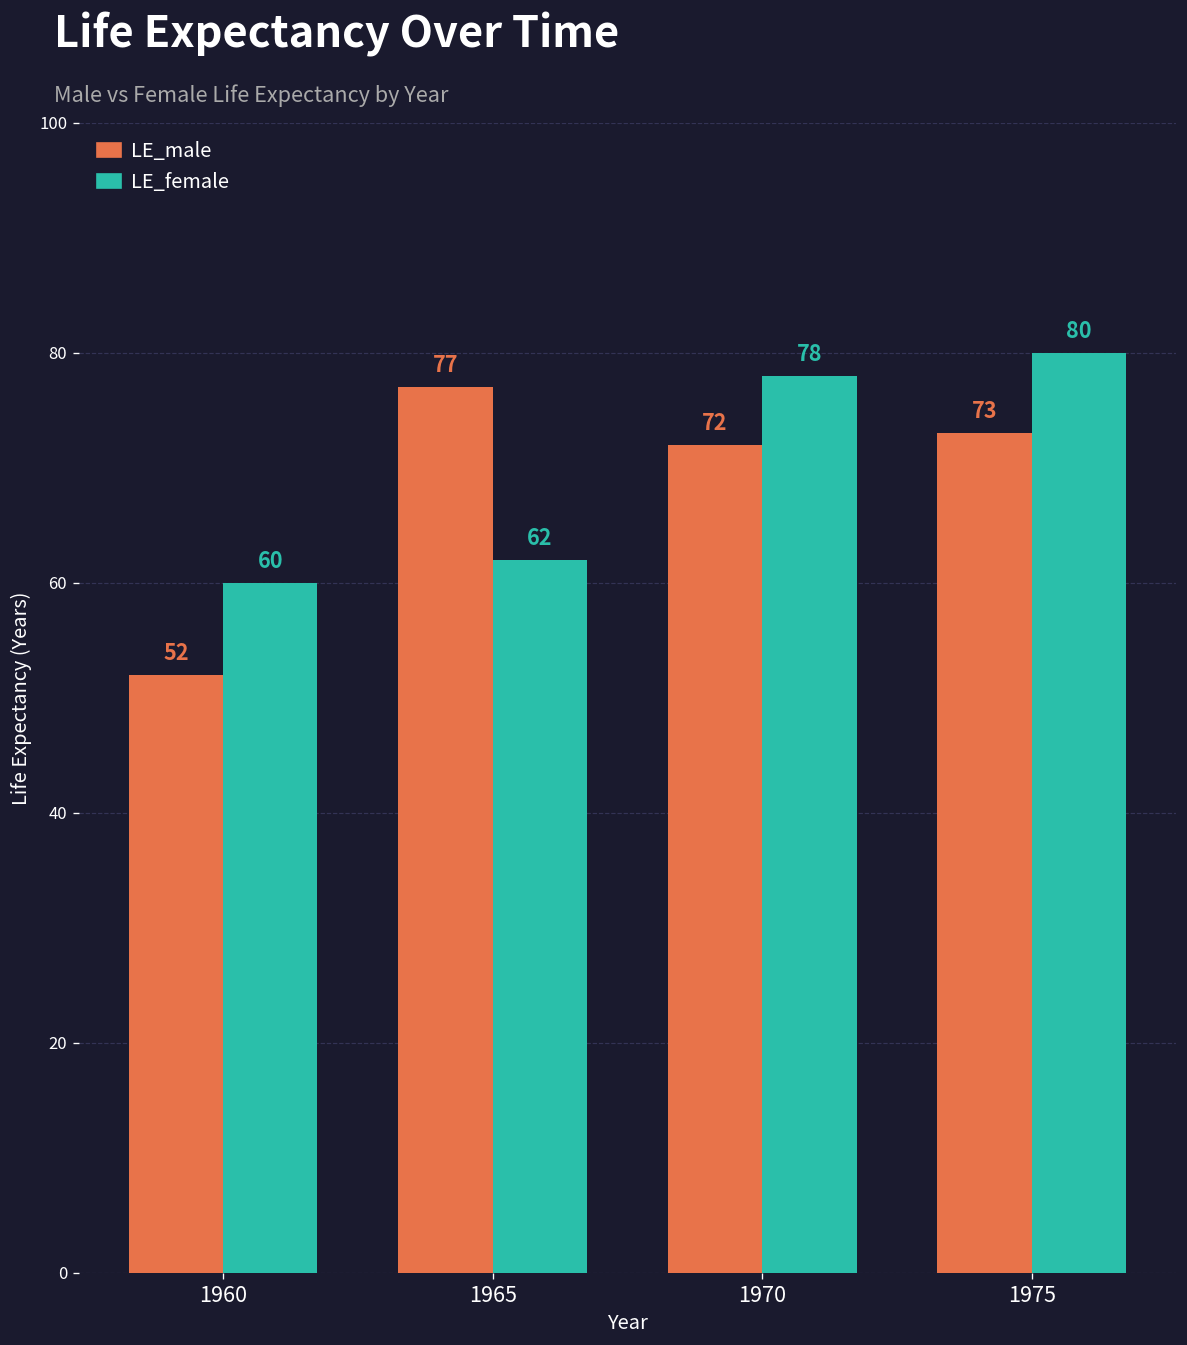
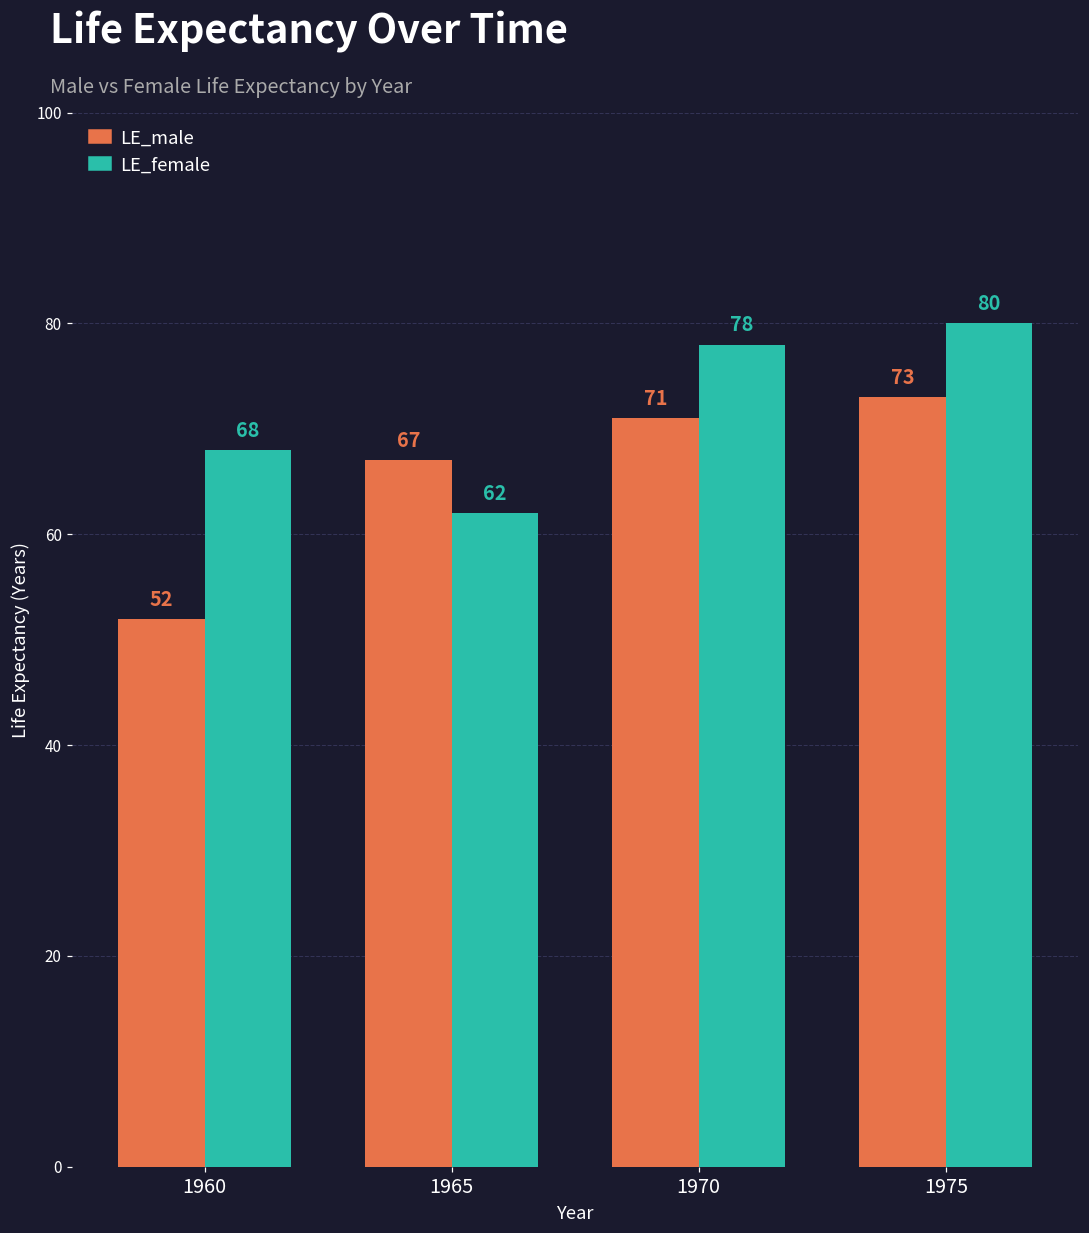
LE_female, 1960: 60 -> 68
LE_male, 1965: 77 -> 67
LE_male, 1970: 72 -> 71
